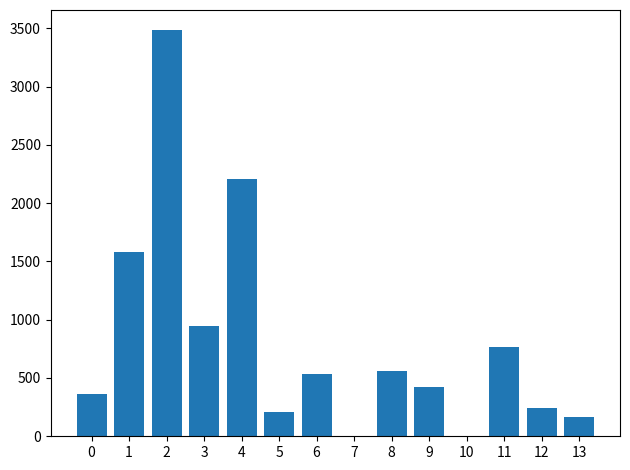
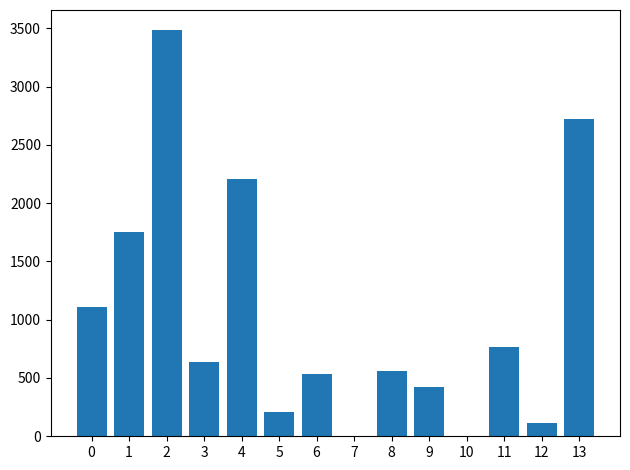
0: 360 -> 1110
1: 1580 -> 1750
3: 940 -> 640
12: 240 -> 110
13: 160 -> 2730
